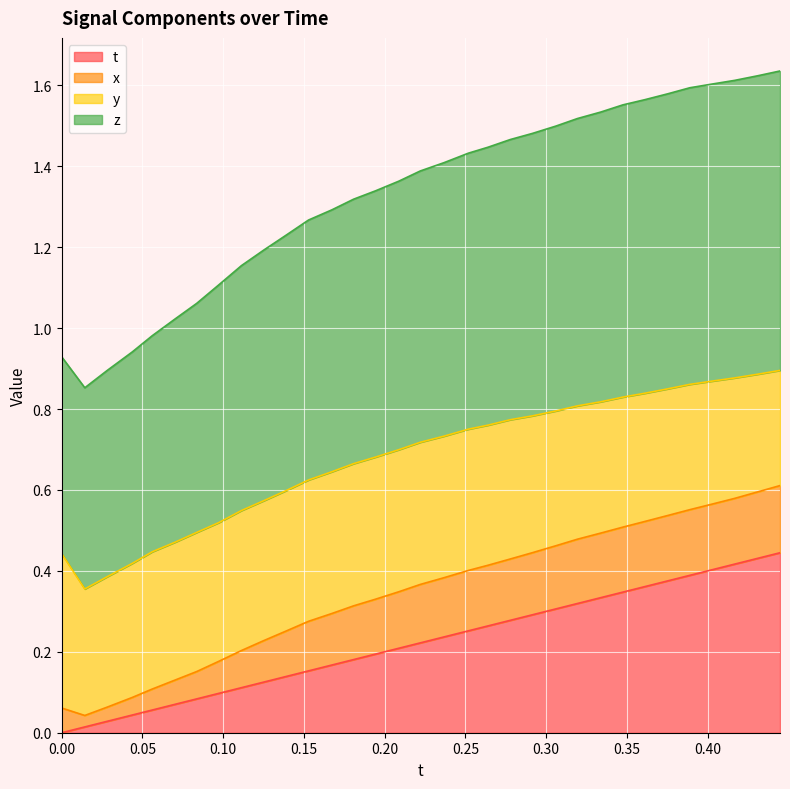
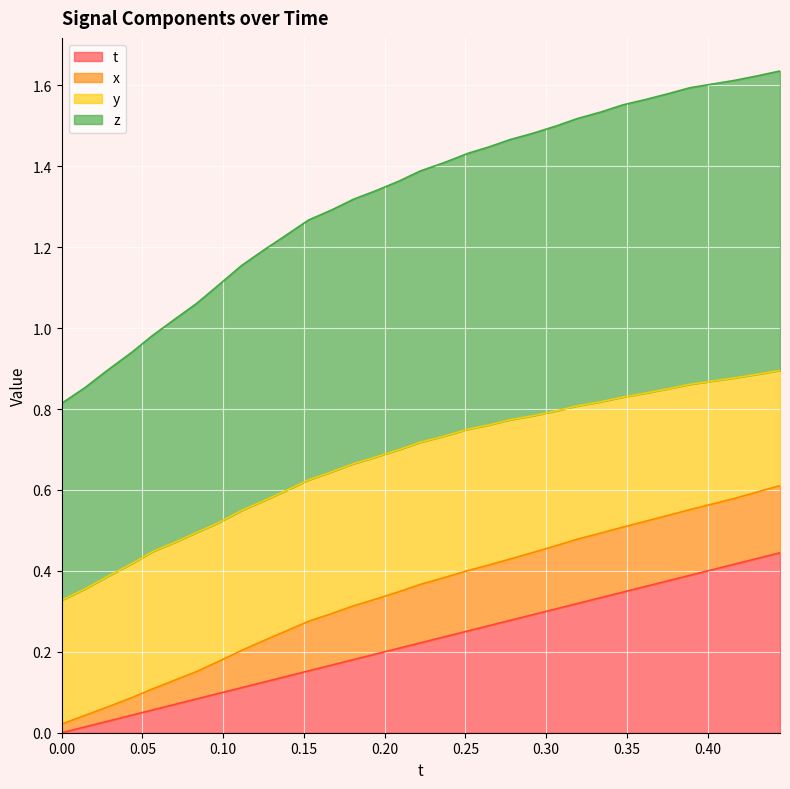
x, 0.00: 0.06 -> 0.02
y, 0.00: 0.38 -> 0.31
